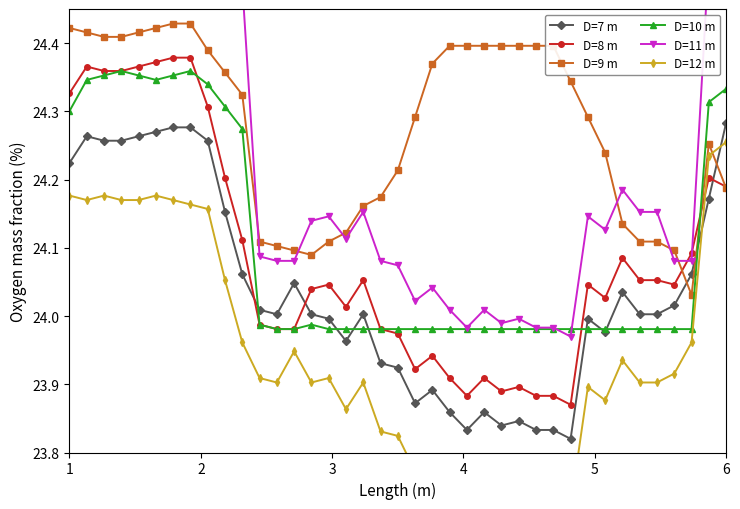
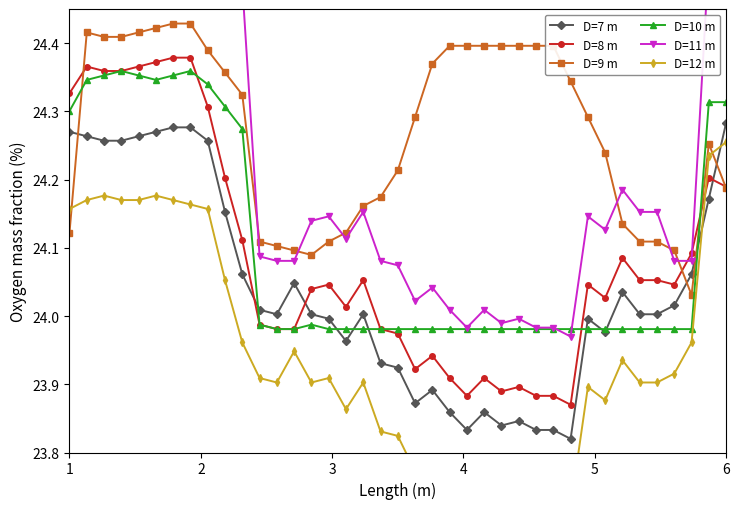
D=7 m, 1: 24.22 -> 24.27
D=9 m, 1: 24.42 -> 24.12
D=12 m, 1: 24.18 -> 24.16
D=10 m, 6: 24.33 -> 24.31
